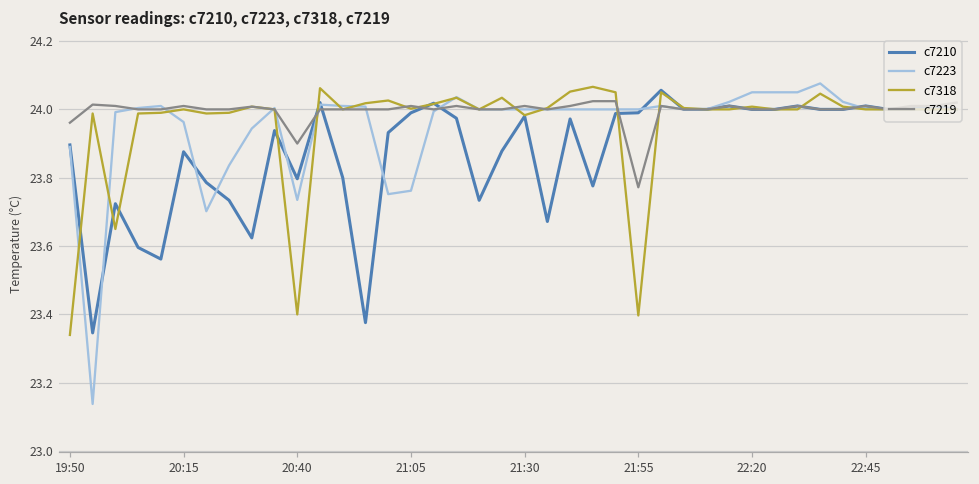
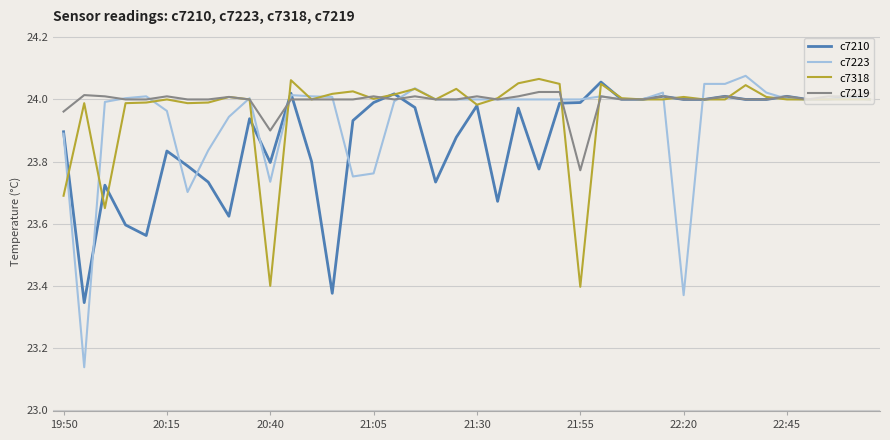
c7318, 19:50: 23.34 -> 23.69
c7210, 20:15: 23.88 -> 23.83
c7223, 22:20: 24.05 -> 23.37
